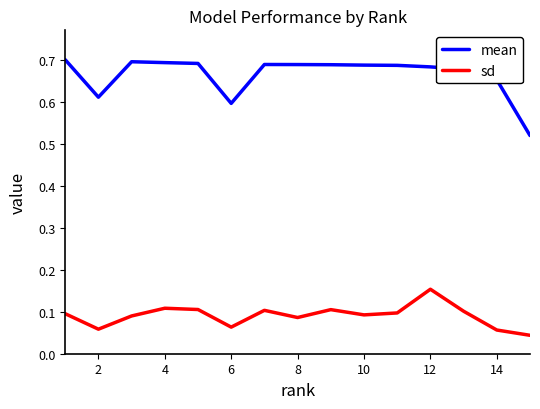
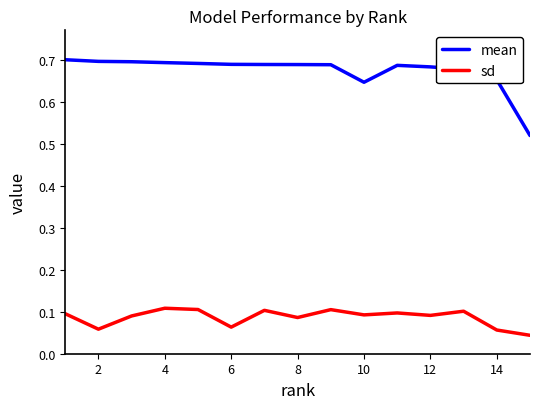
mean, 2: 0.61 -> 0.70
mean, 6: 0.60 -> 0.69
mean, 10: 0.69 -> 0.65
sd, 12: 0.15 -> 0.09
